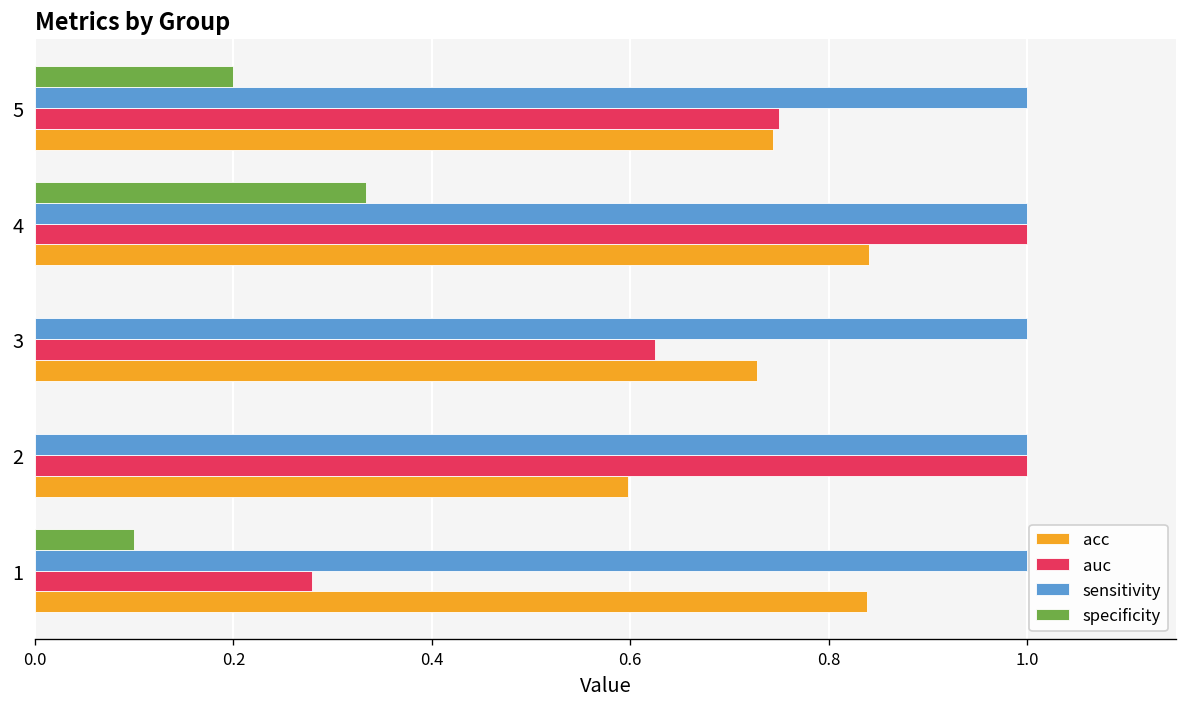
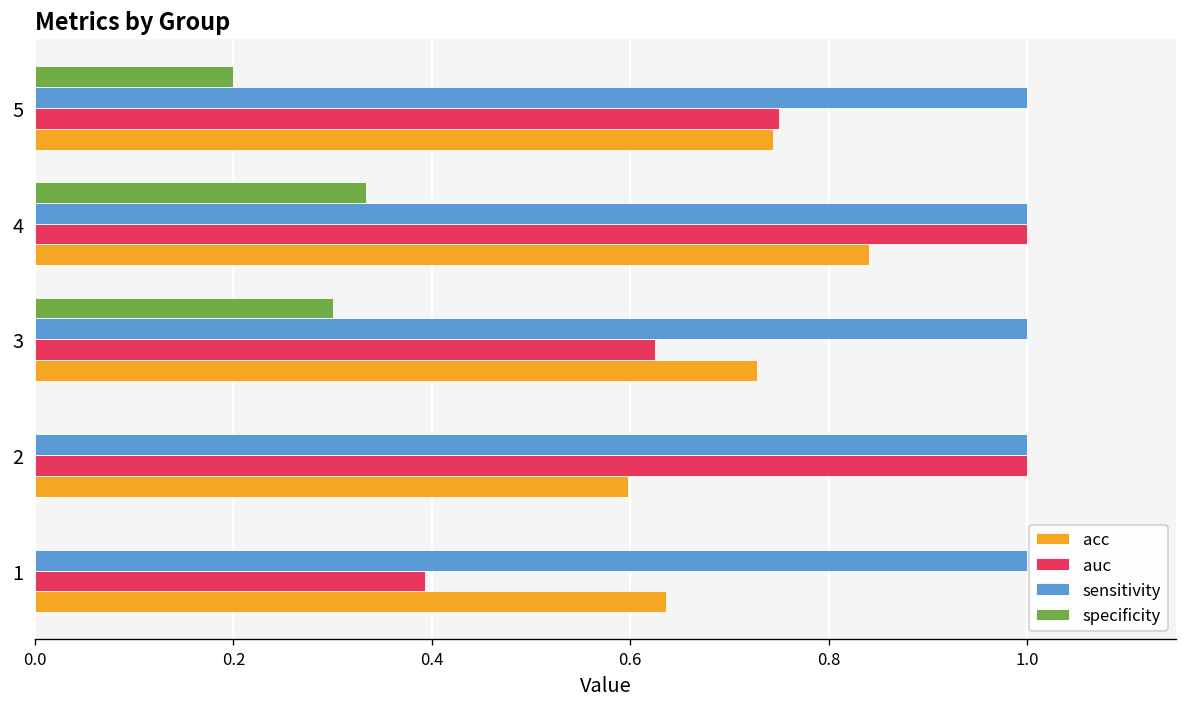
specificity, 3: 0.0 -> 0.3
specificity, 1: 0.1 -> 0.0
auc, 1: 0.28 -> 0.39
acc, 1: 0.84 -> 0.64
